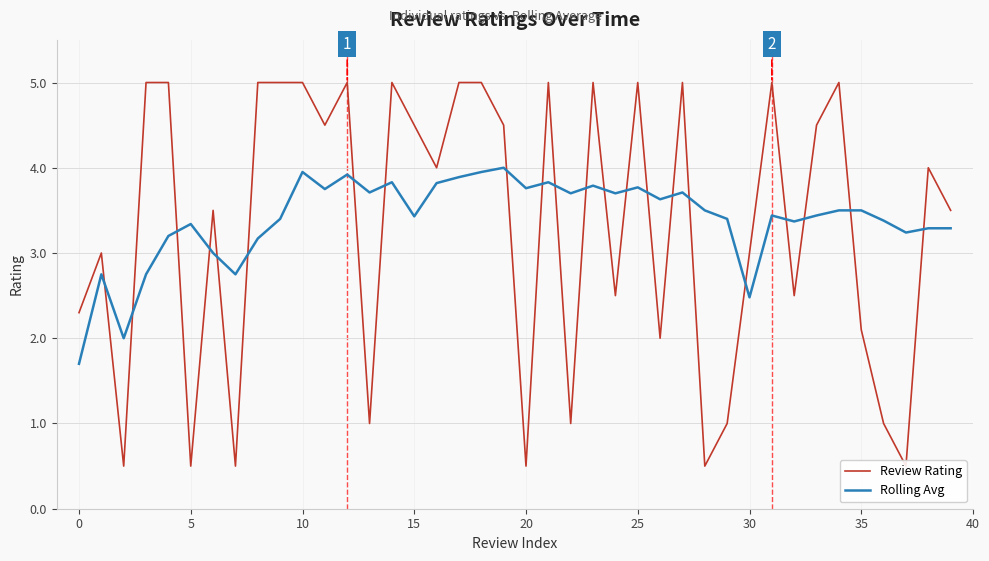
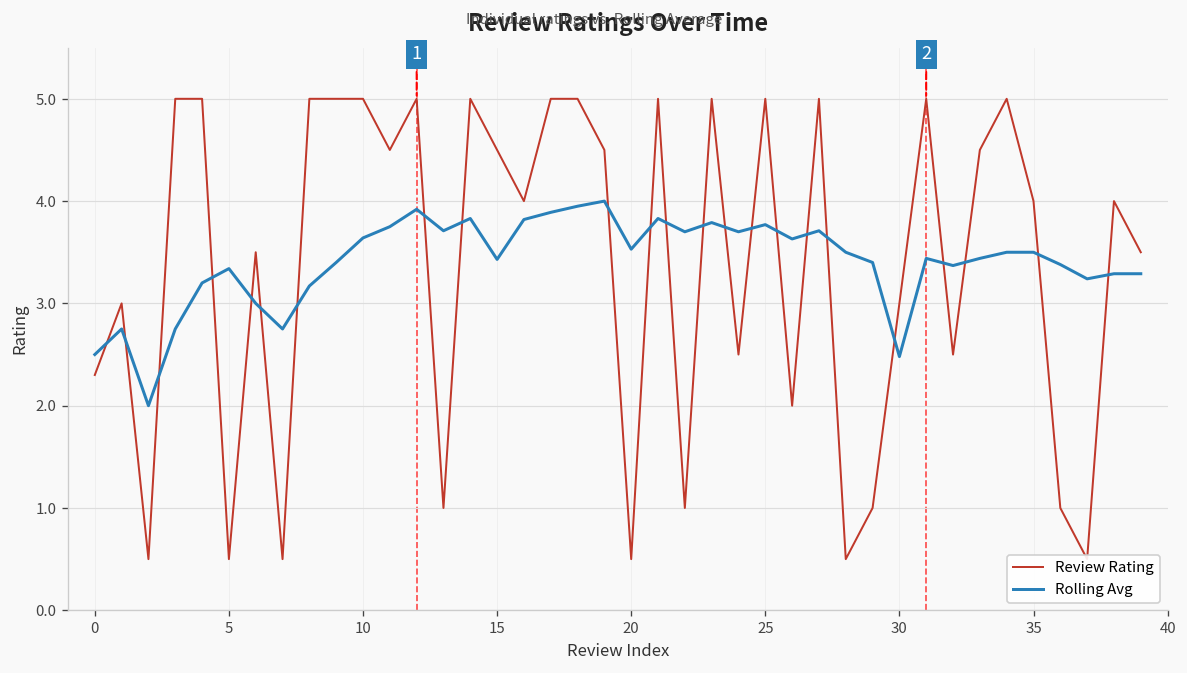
Rolling Avg, 0: 1.7 -> 2.5
Rolling Avg, 10: 4.0 -> 3.6
Rolling Avg, 20: 3.8 -> 3.5
Review Rating, 35: 2.1 -> 4.0
